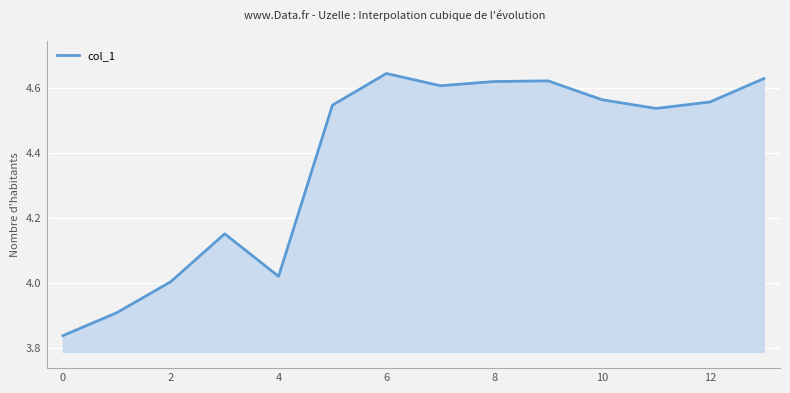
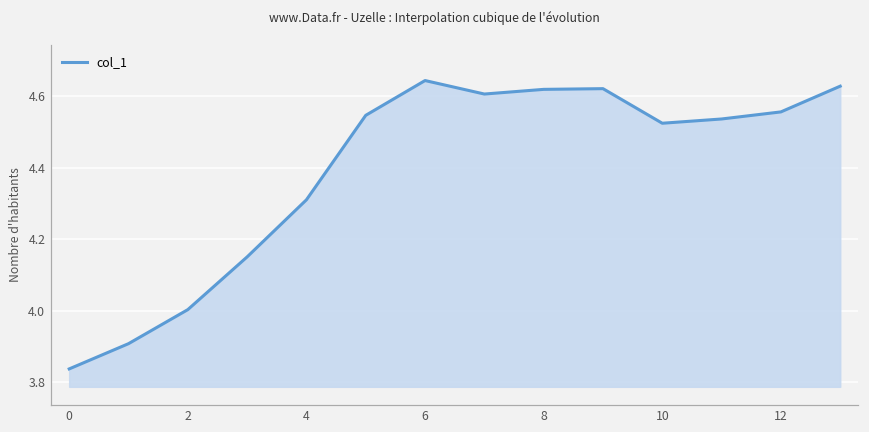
4: 4.02 -> 4.31
10: 4.56 -> 4.52
